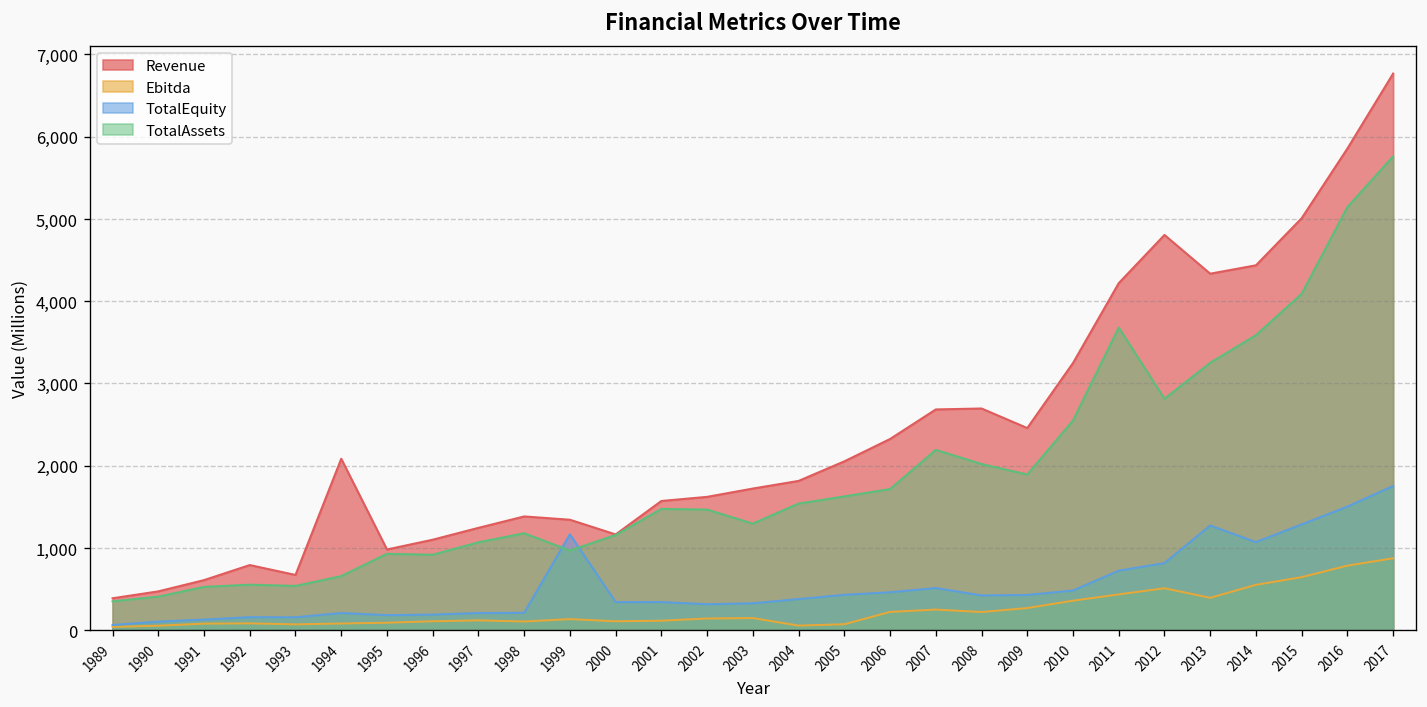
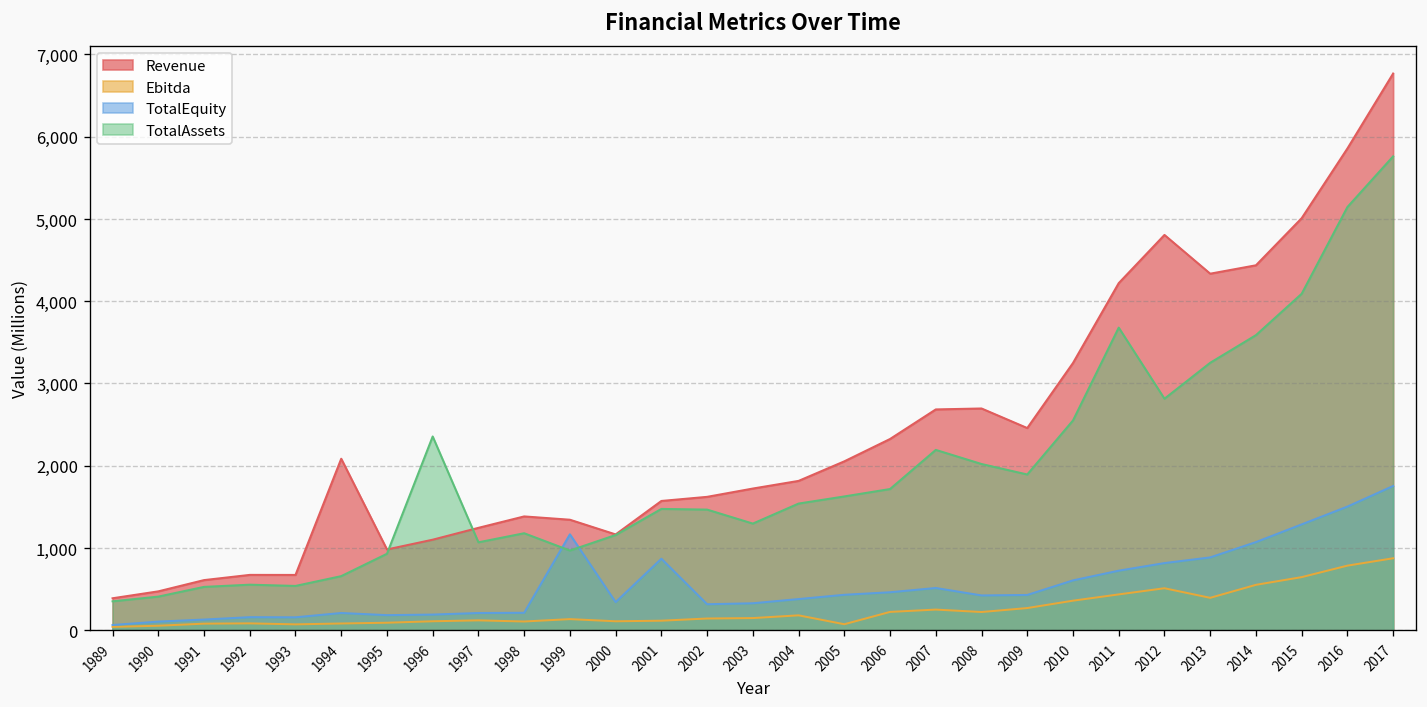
Revenue, 1992: 800 -> 700
TotalAssets, 1996: 900 -> 2,400
TotalEquity, 2001: 300 -> 900
Ebitda, 2004: 100 -> 200
TotalEquity, 2010: 500 -> 600
TotalEquity, 2013: 1,300 -> 900
